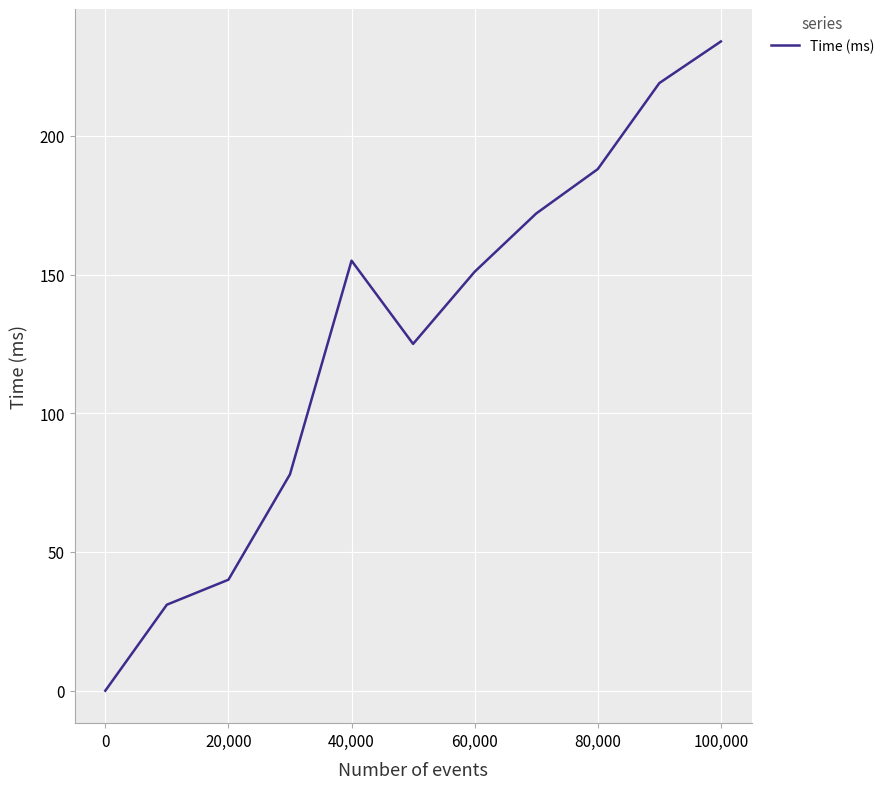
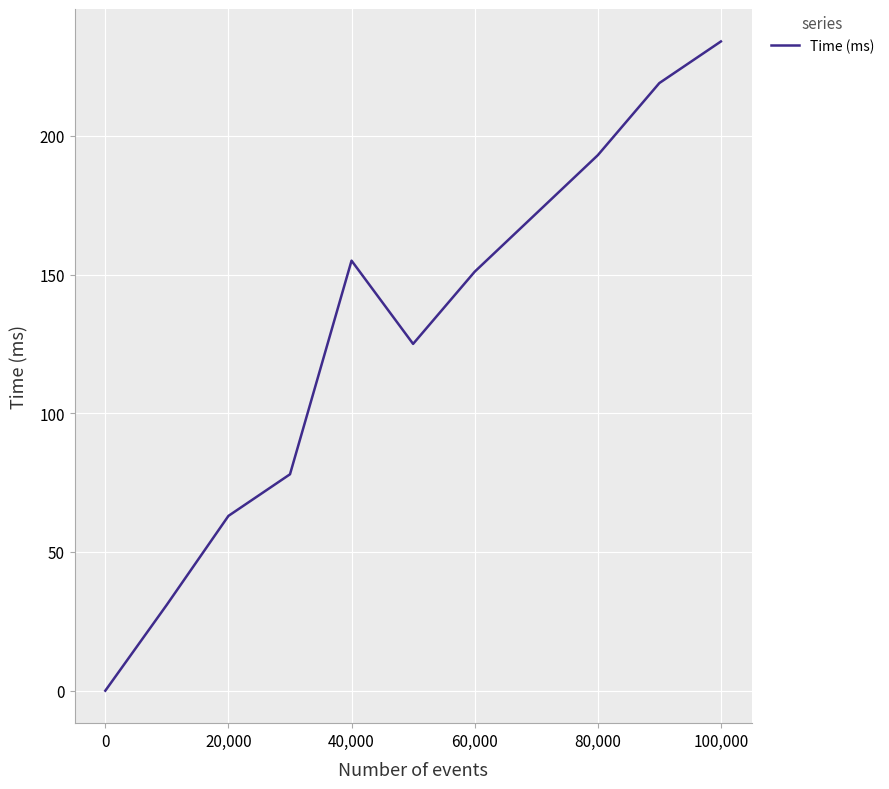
20,000: 40 -> 63
80,000: 188 -> 193
